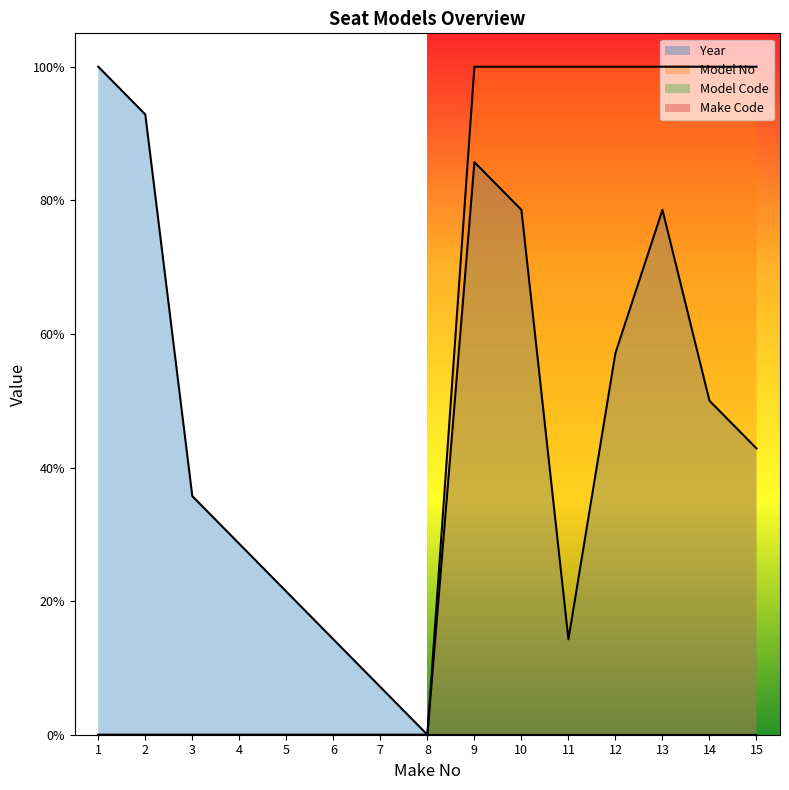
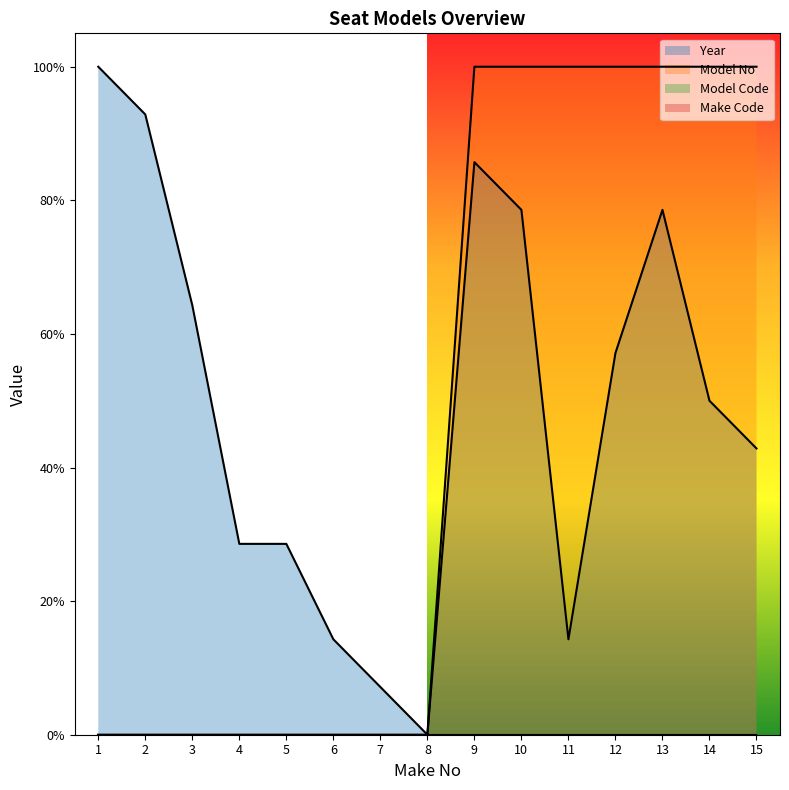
Year, 3: 36% -> 64%
Year, 5: 21% -> 29%
